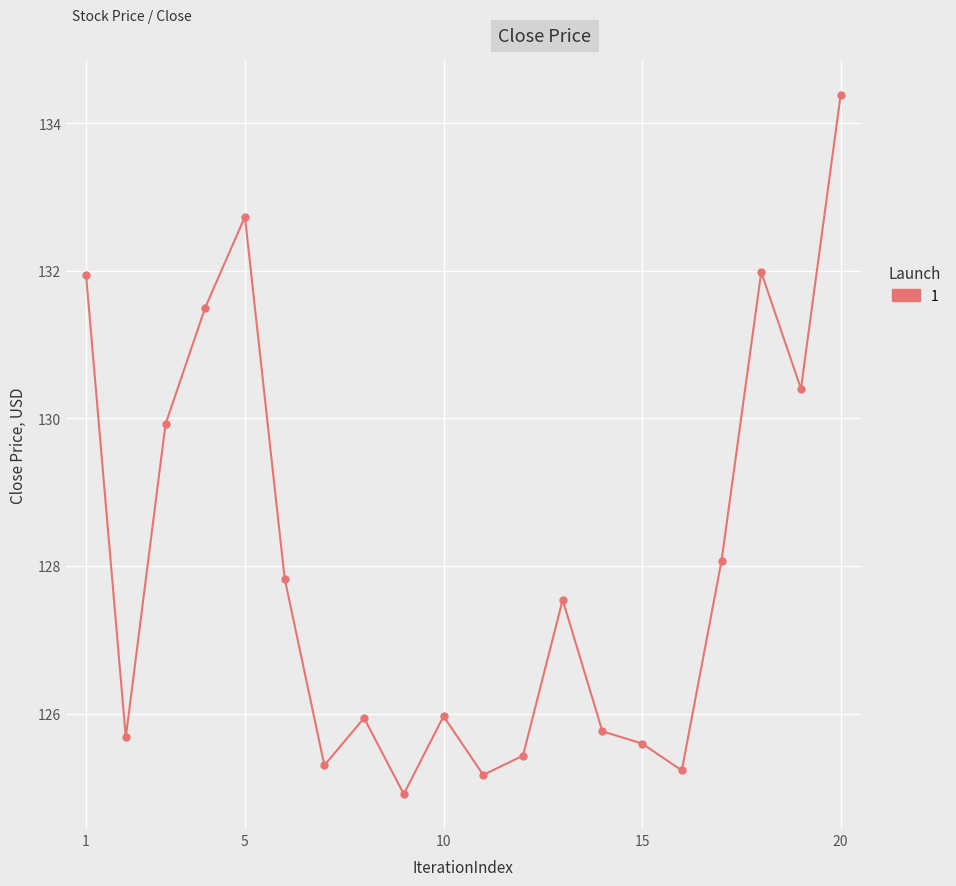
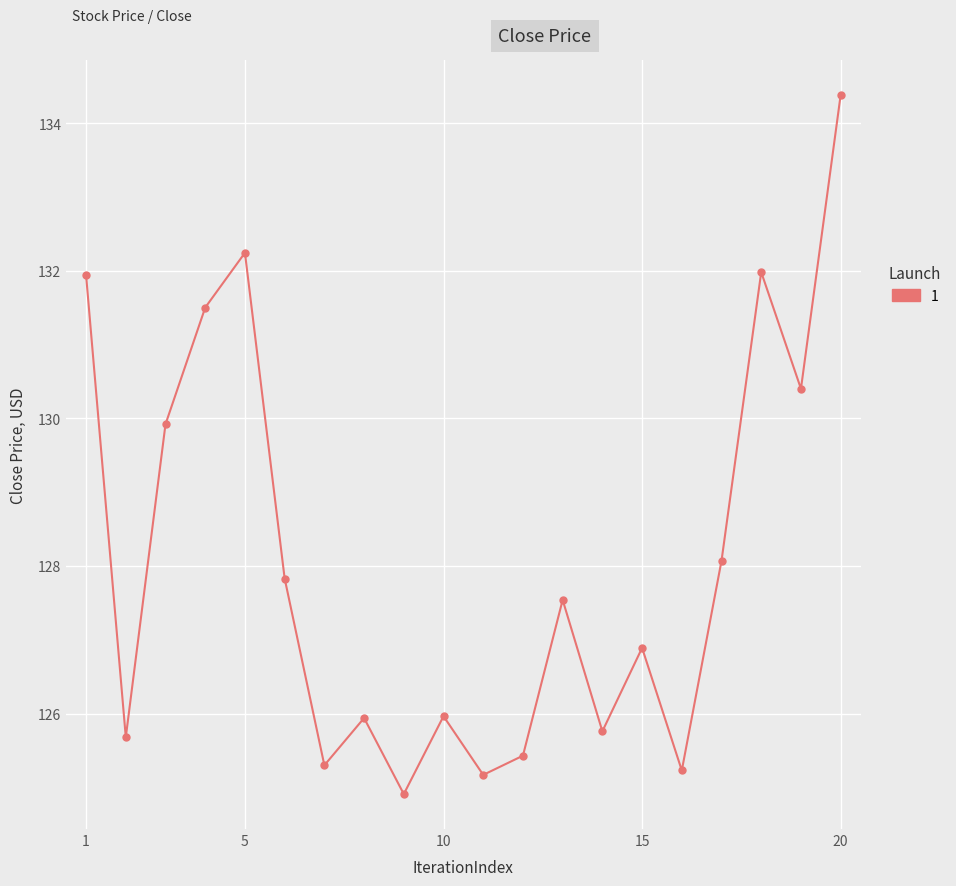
5: 132.7 -> 132.2
15: 125.6 -> 126.9
